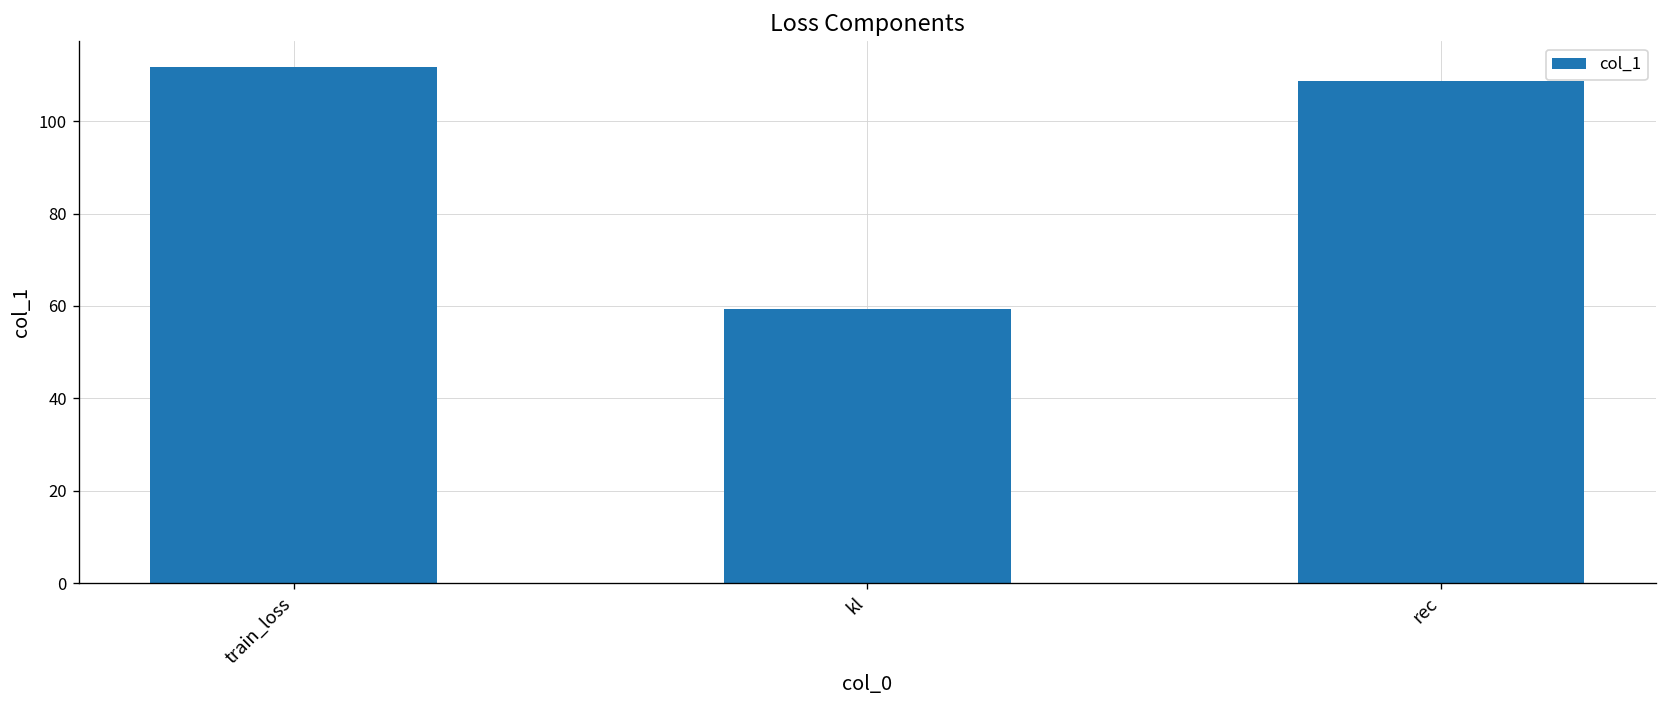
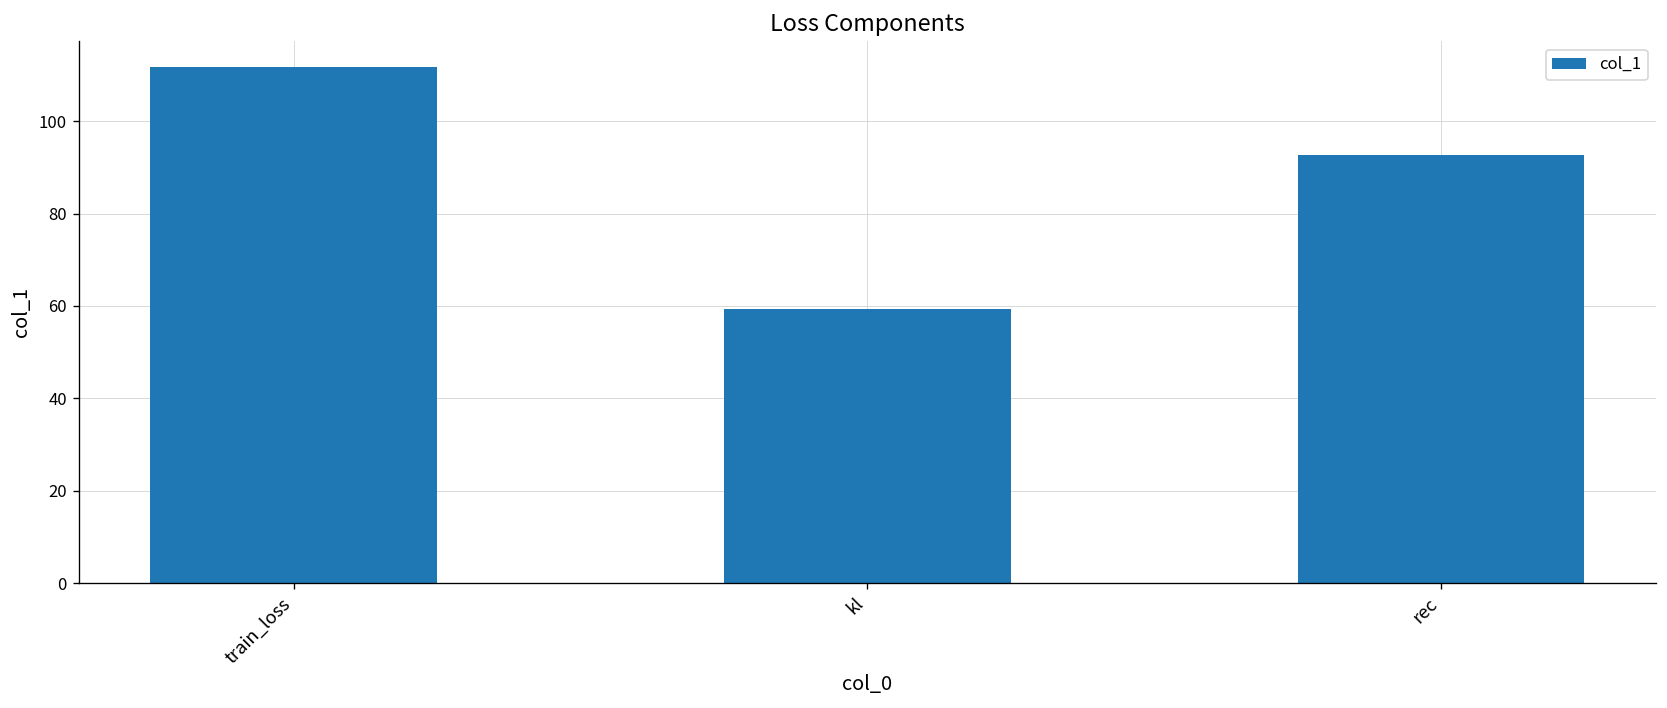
rec: 109 -> 93
